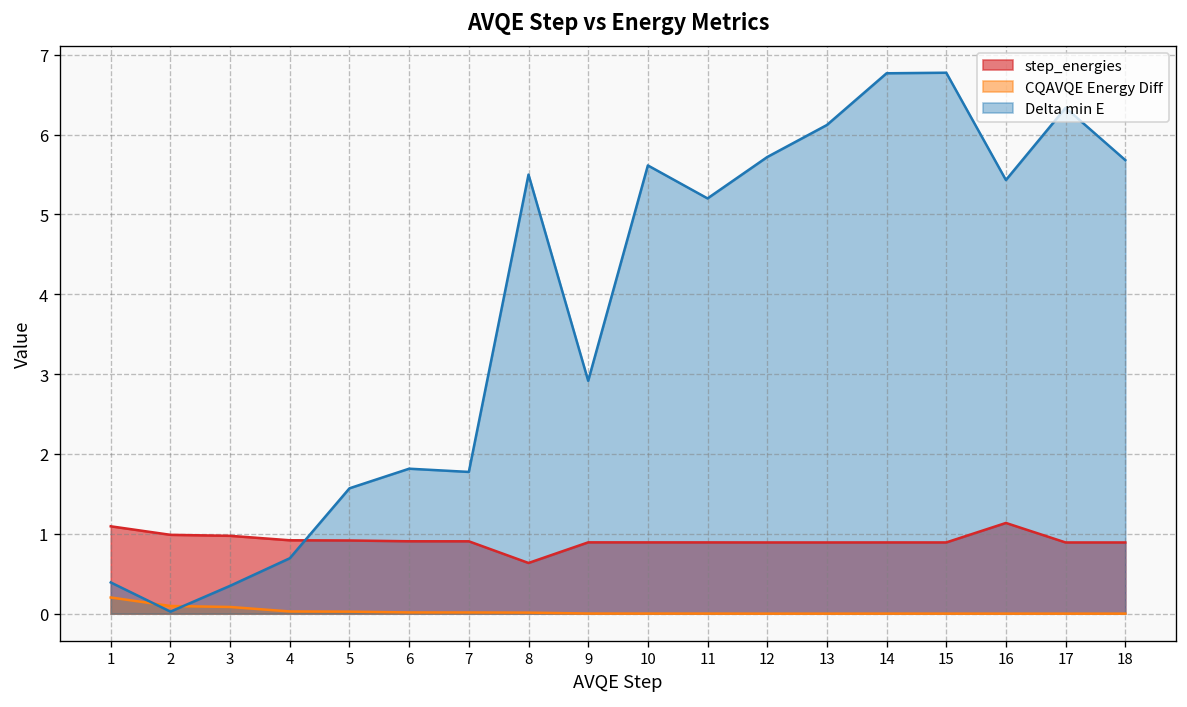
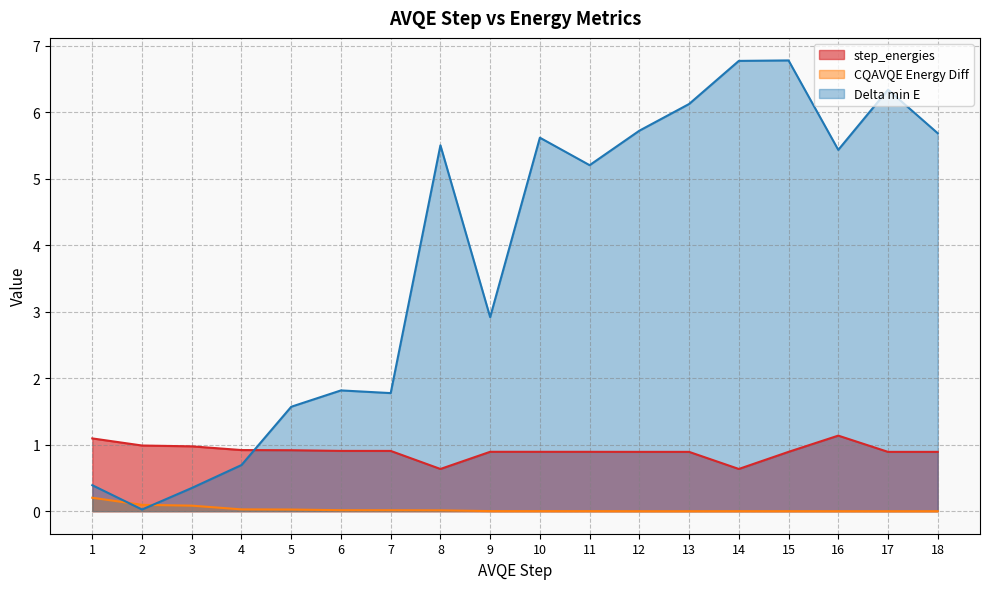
step_energies, 14: 0.9 -> 0.6
